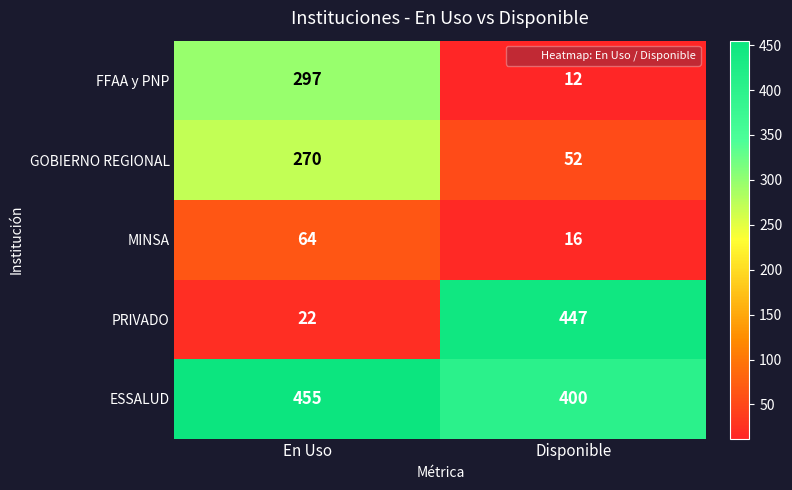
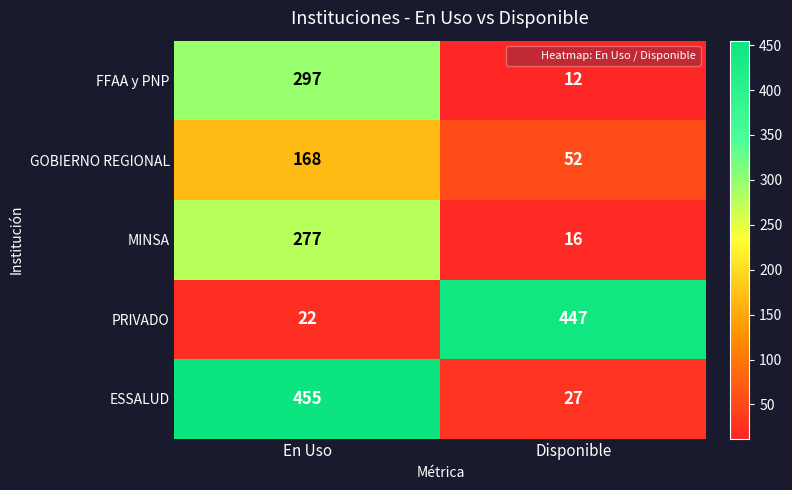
GOBIERNO REGIONAL, En Uso: 270 -> 168
MINSA, En Uso: 64 -> 277
ESSALUD, Disponible: 400 -> 27
